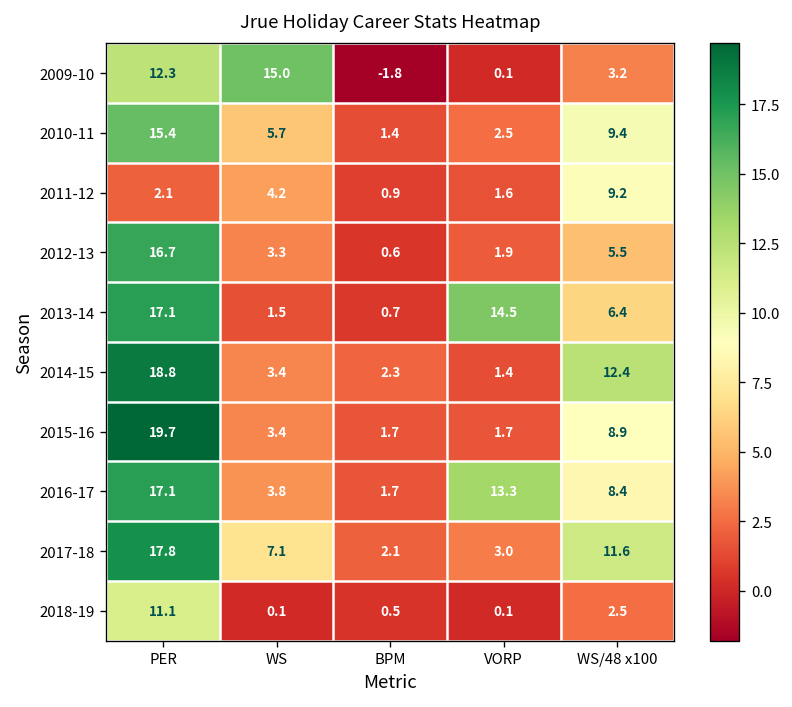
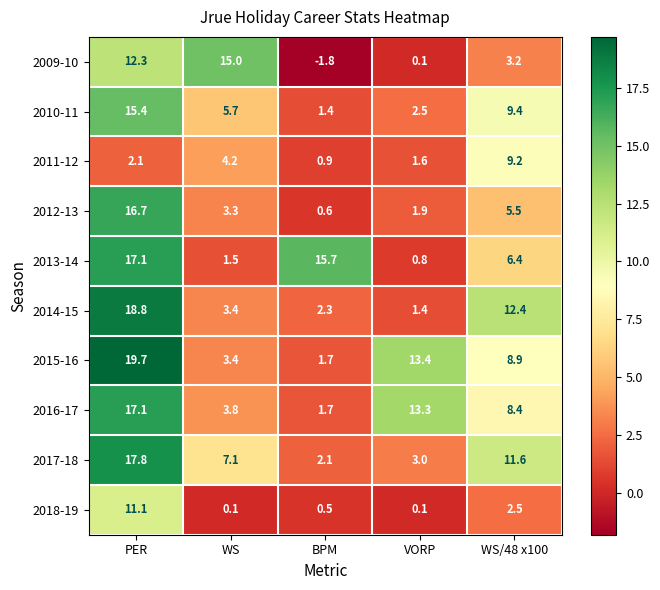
2013-14, BPM: 0.7 -> 15.7
2013-14, VORP: 14.5 -> 0.8
2015-16, VORP: 1.7 -> 13.4
